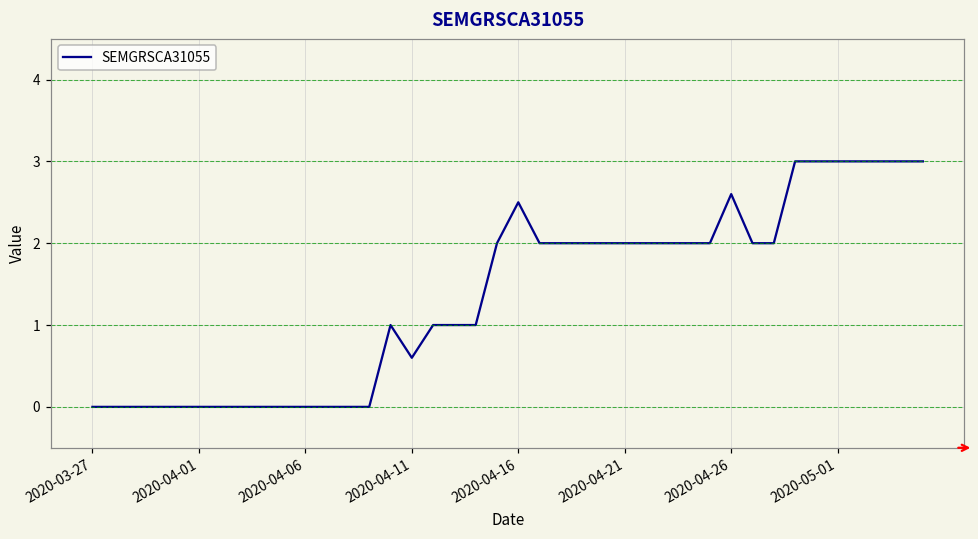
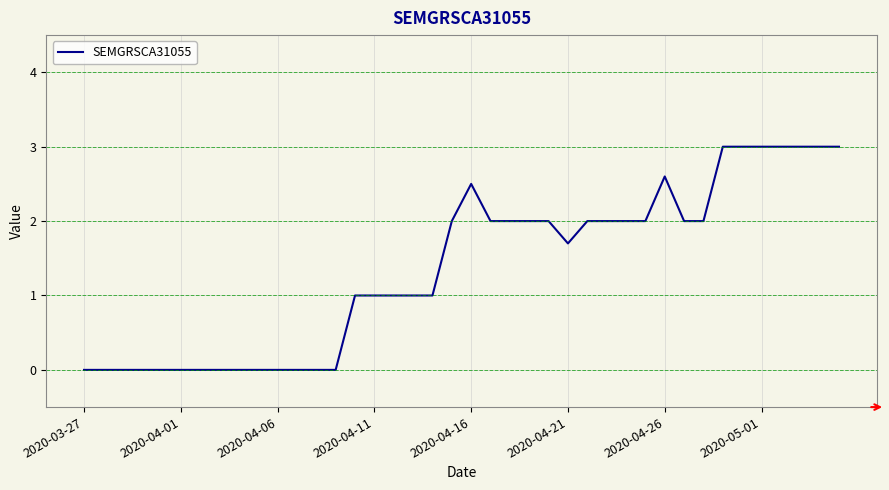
2020-04-11: 0.6 -> 1.0
2020-04-21: 2.0 -> 1.7
